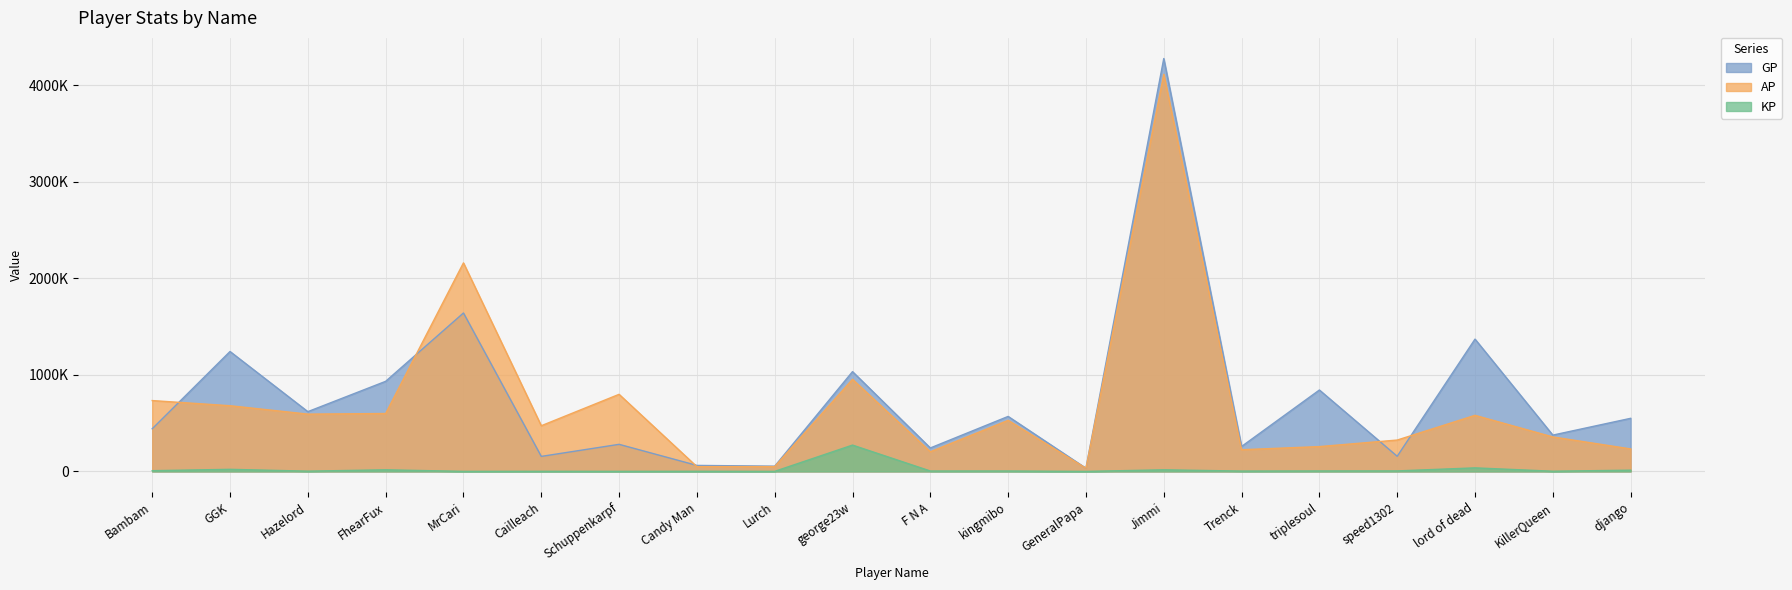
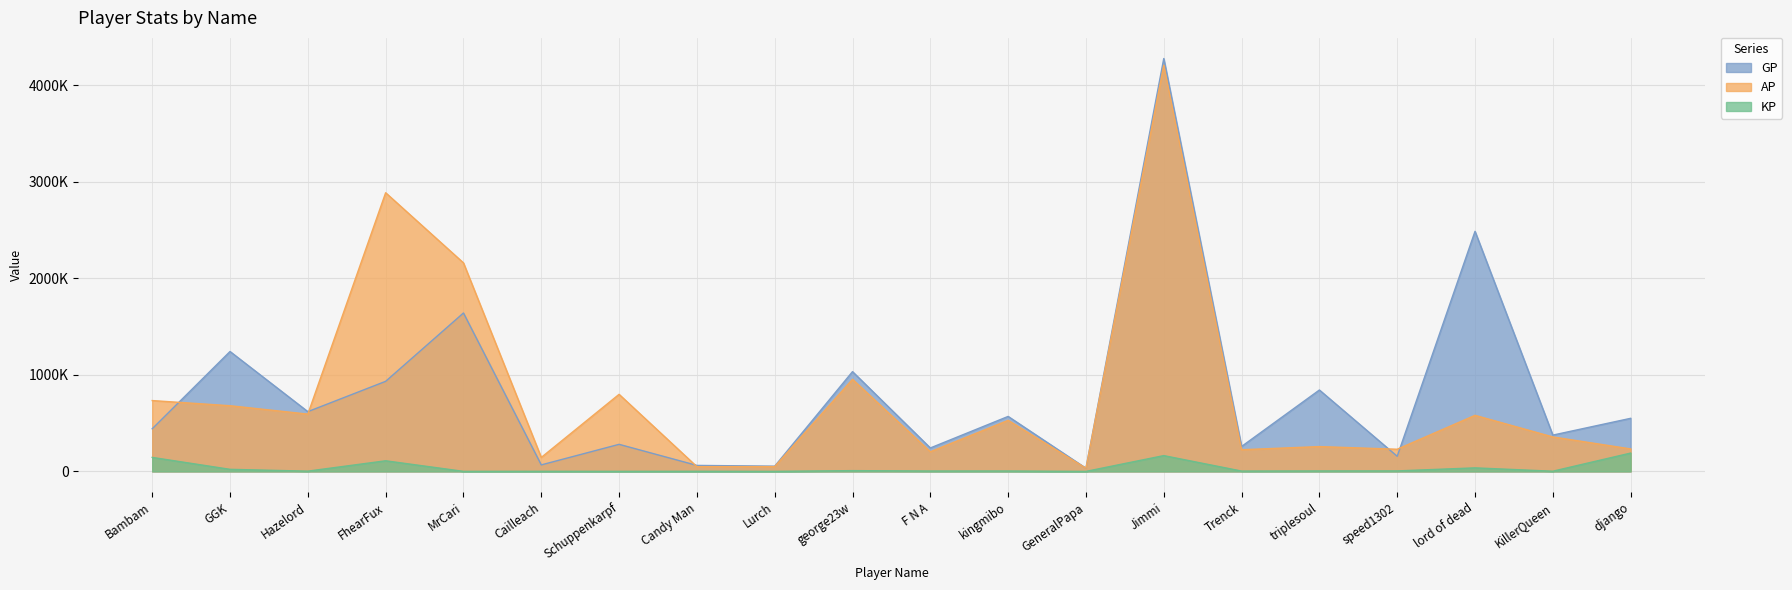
KP, Bambam: 0 -> 100000
AP, FhearFux: 600000 -> 2900000
KP, FhearFux: 0 -> 100000
GP, Cailleach: 200000 -> 100000
AP, Cailleach: 500000 -> 100000
KP, george23w: 300000 -> 0
AP, Jimmi: 4100000 -> 4200000
KP, Jimmi: 0 -> 200000
AP, speed1302: 300000 -> 200000
GP, lord of dead: 1400000 -> 2500000
KP, django: 0 -> 200000
